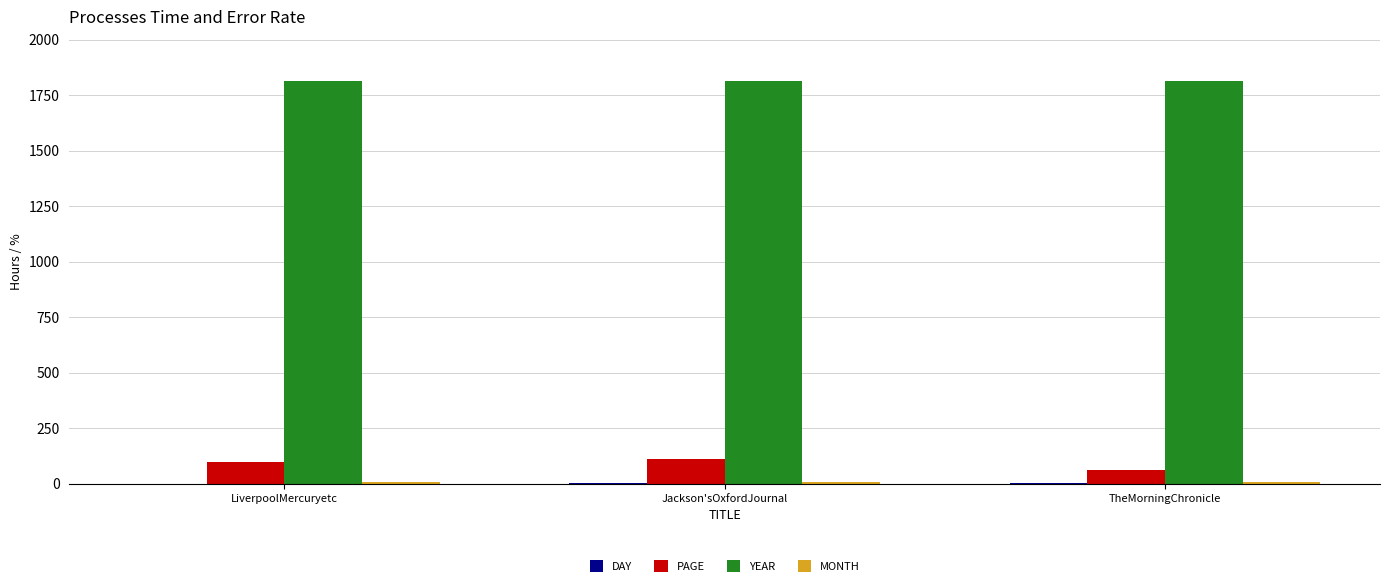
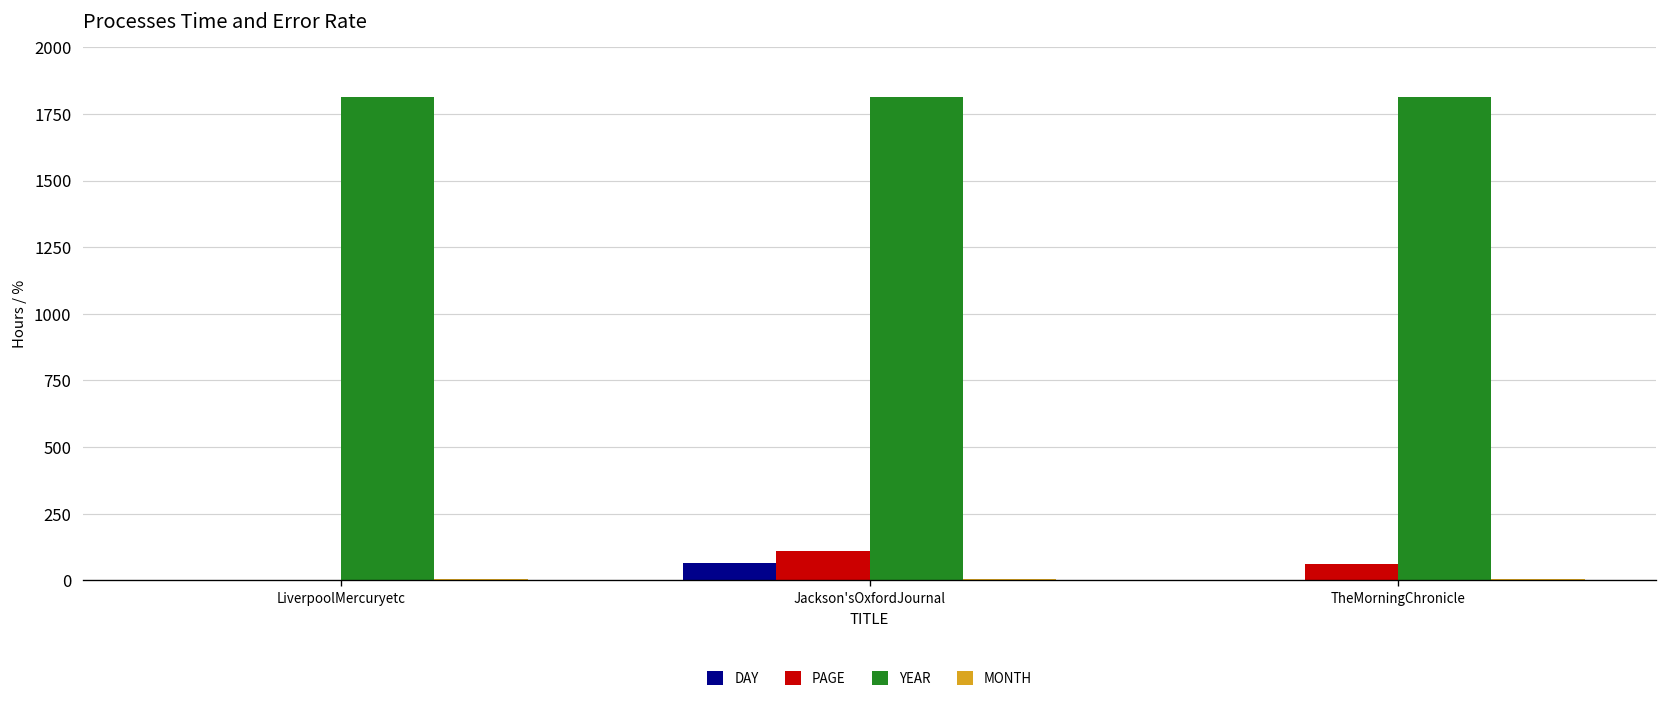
PAGE, LiverpoolMercuryetc: 100 -> 0
DAY, Jackson'sOxfordJournal: 0 -> 60
